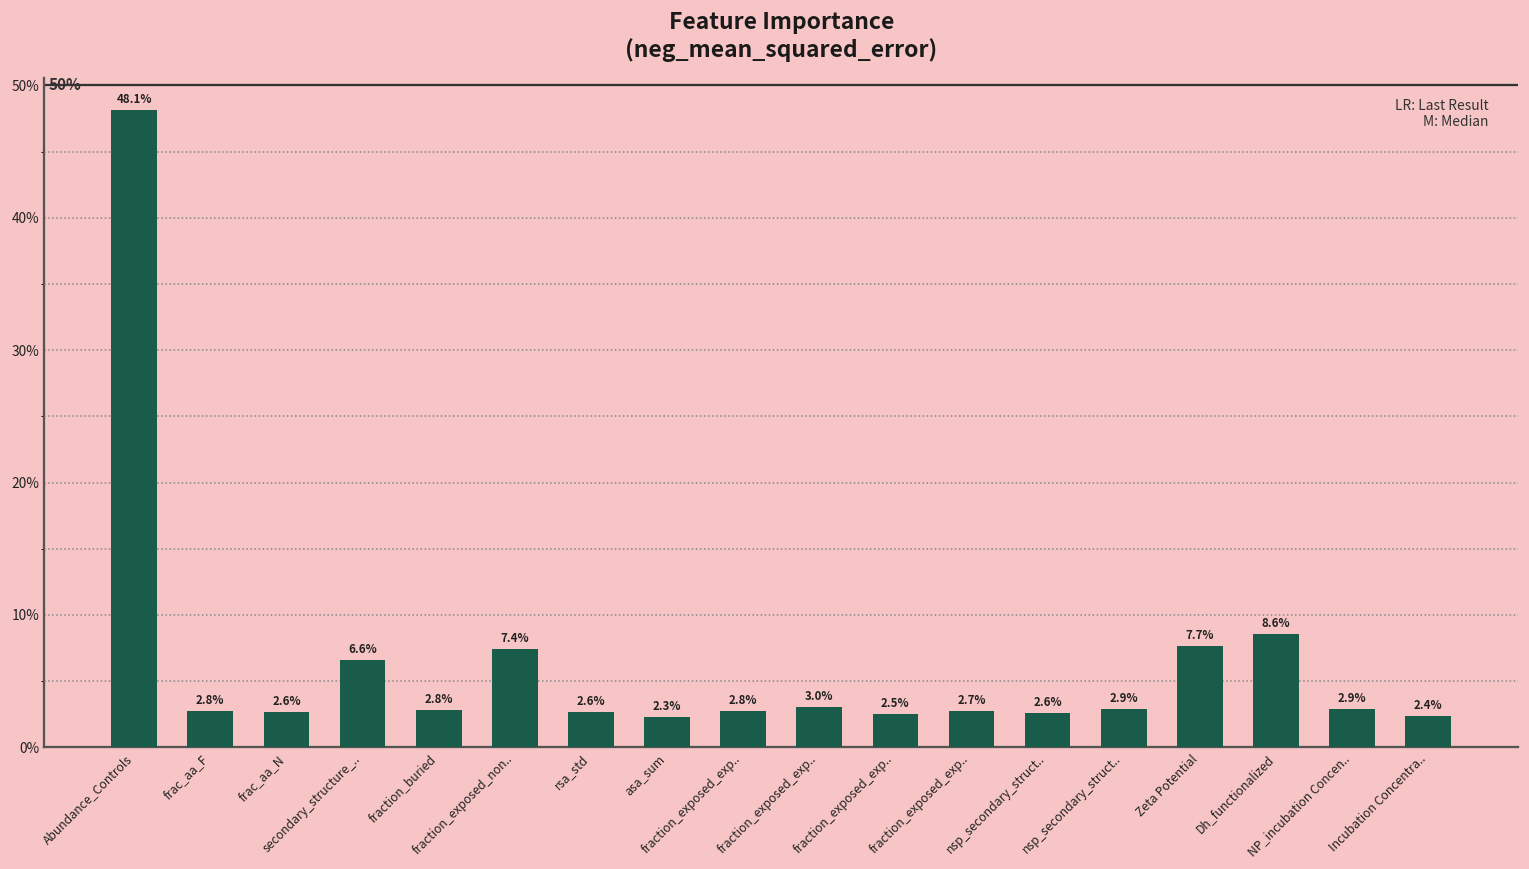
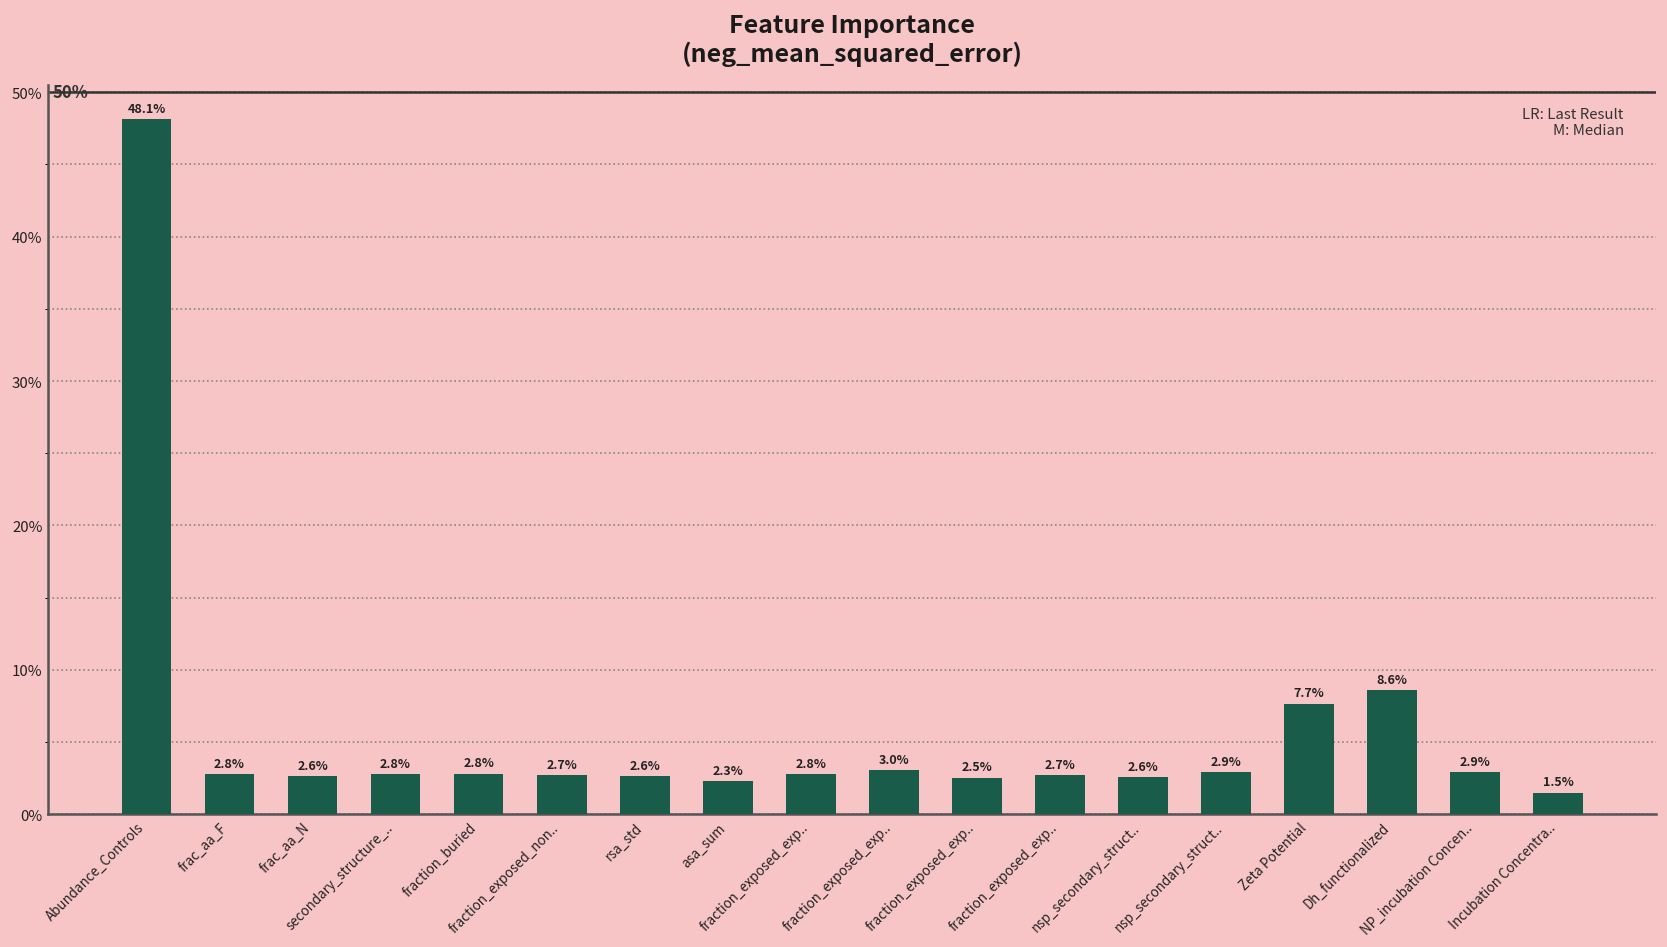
secondary_structure_..: 6.6% -> 2.8%
fraction_exposed_non..: 7.4% -> 2.7%
Incubation Concentra..: 2.4% -> 1.5%
